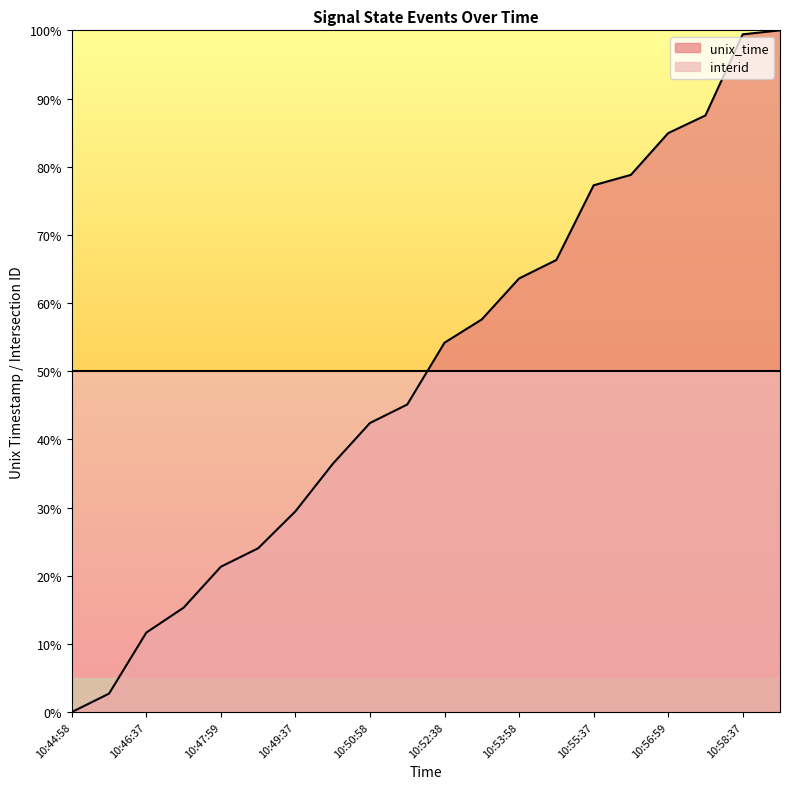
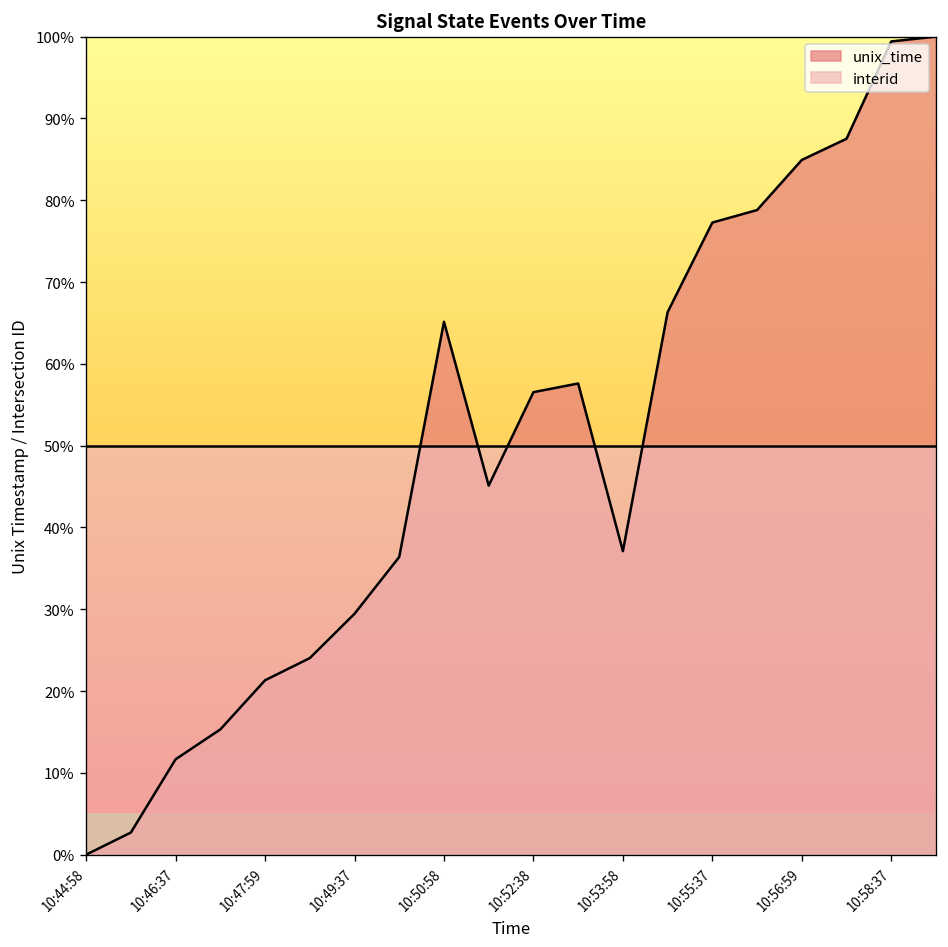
unix_time, 10:50:58: 42% -> 65%
unix_time, 10:52:38: 54% -> 57%
unix_time, 10:53:58: 64% -> 37%
